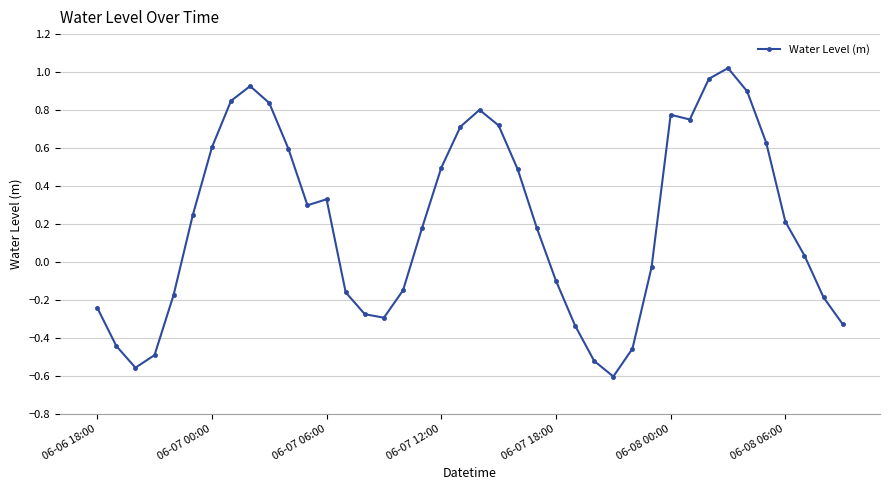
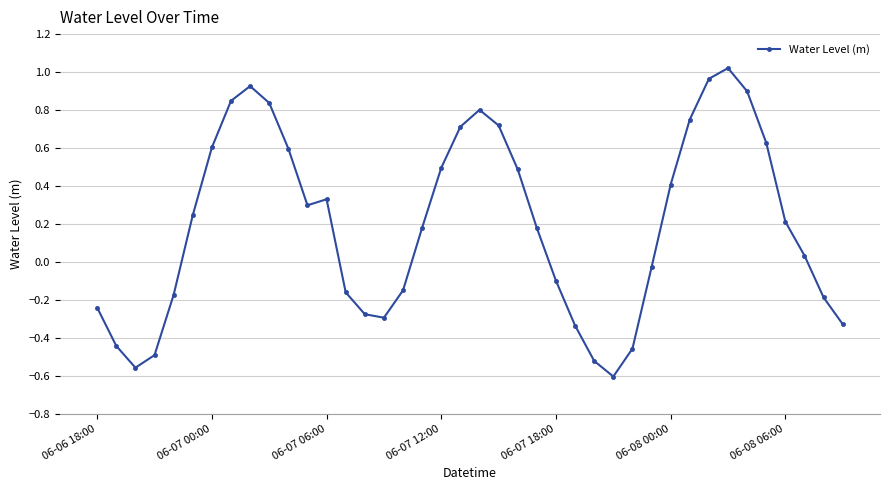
06-08 00:00: 0.78 -> 0.41
